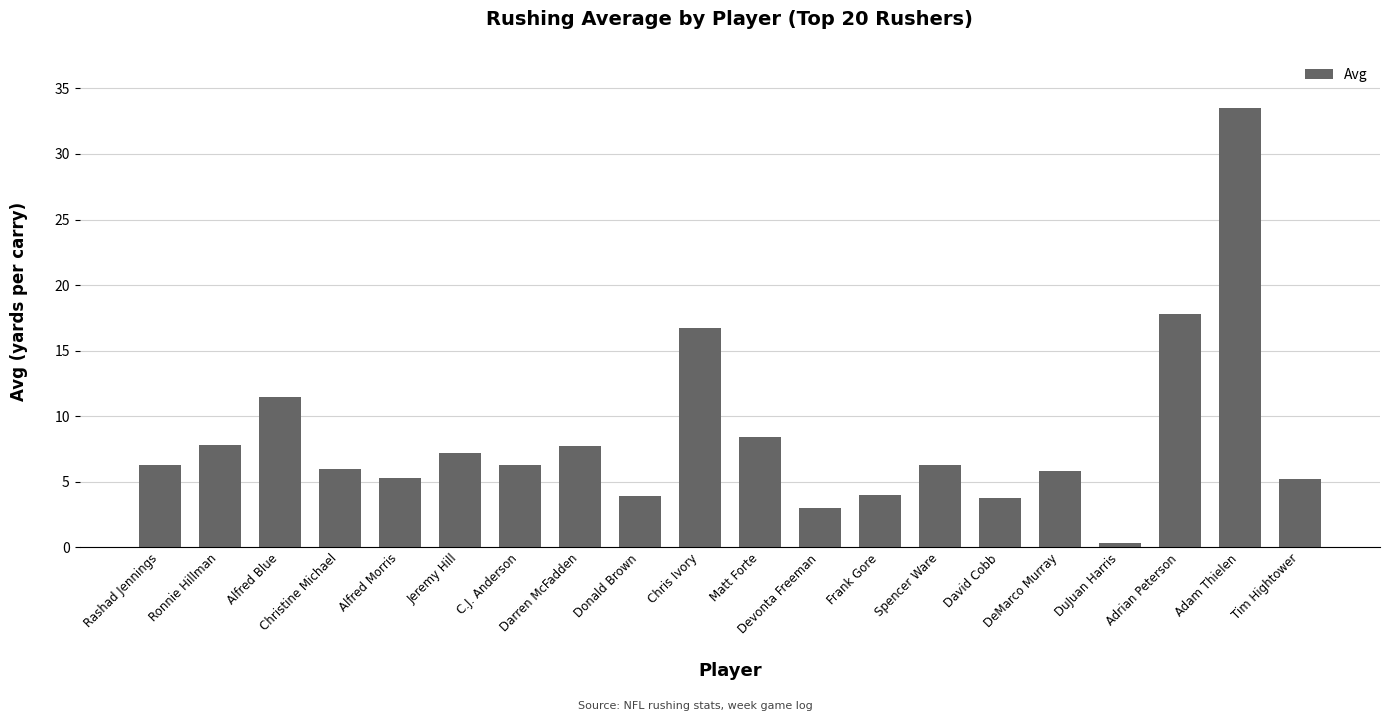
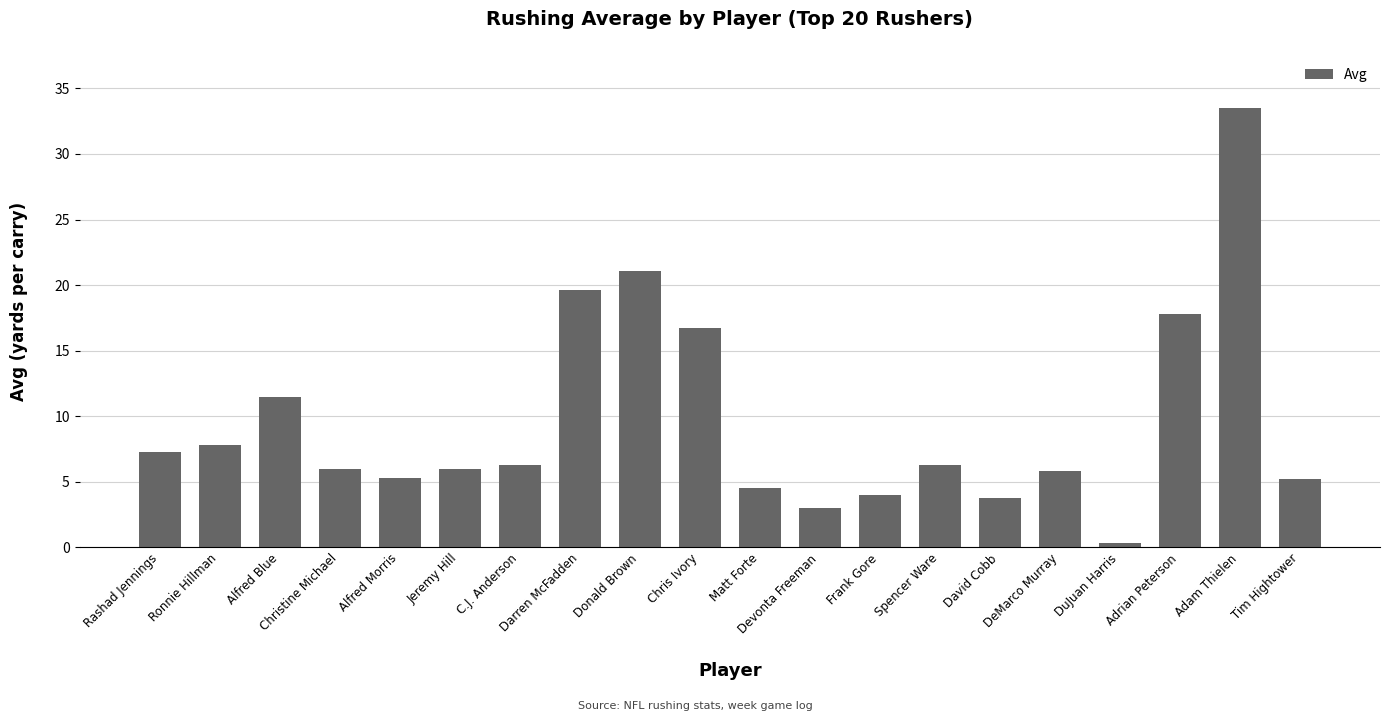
Rashad Jennings: 6.3 -> 7.3
Jeremy Hill: 7.2 -> 6.0
Darren McFadden: 7.7 -> 19.6
Donald Brown: 3.9 -> 21.1
Matt Forte: 8.4 -> 4.5
